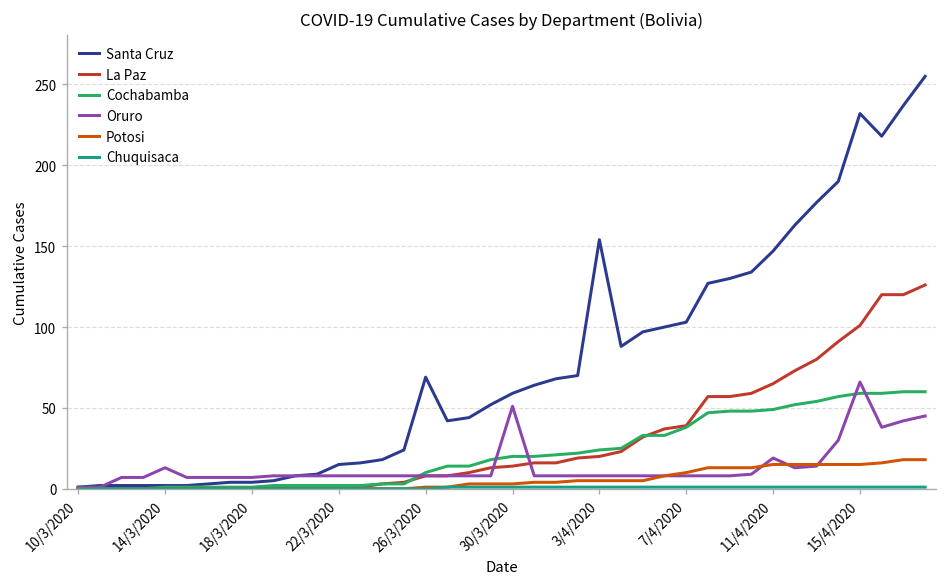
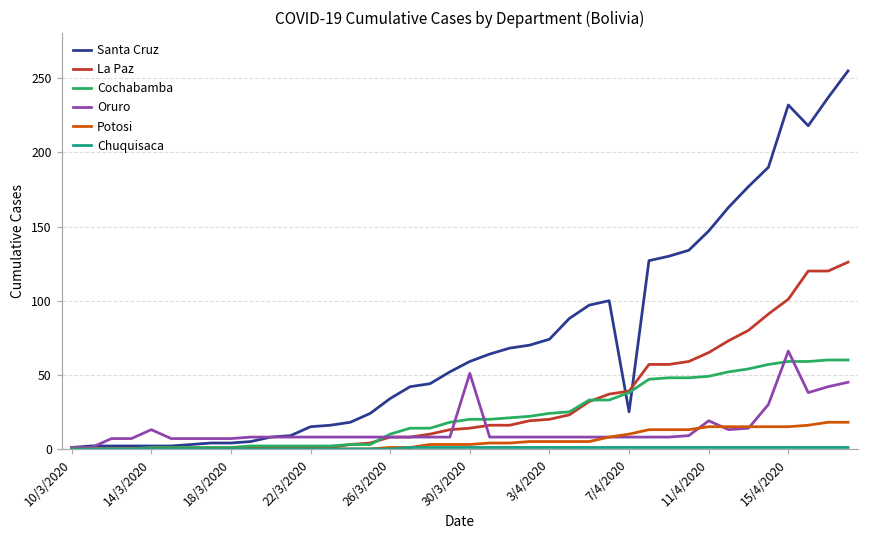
Santa Cruz, 26/3/2020: 69 -> 34
Santa Cruz, 3/4/2020: 154 -> 74
Santa Cruz, 7/4/2020: 103 -> 25
